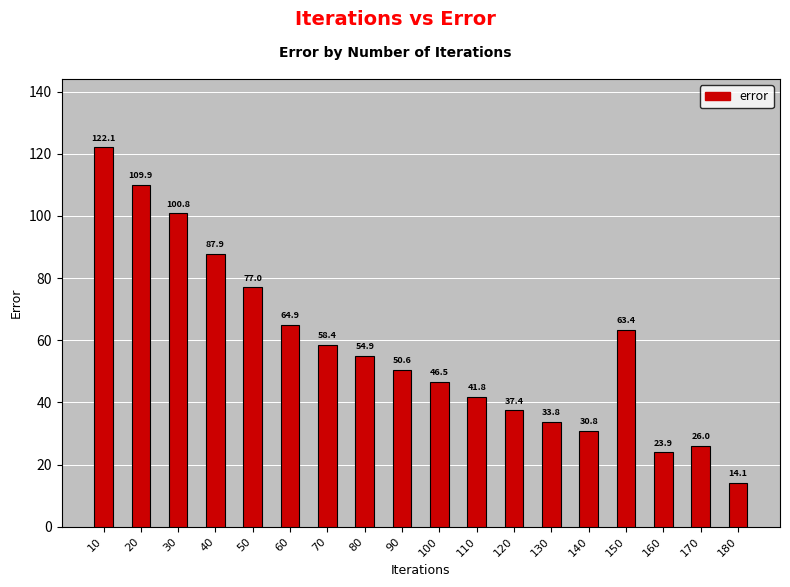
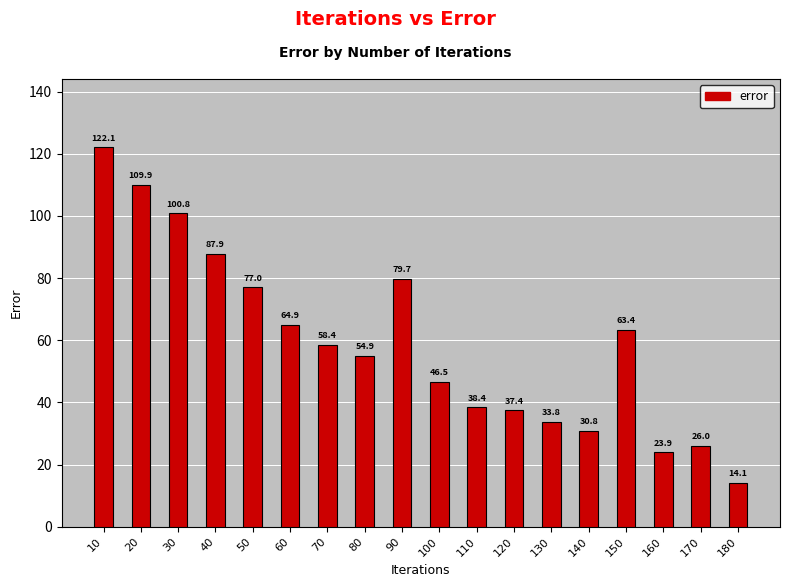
90: 50.6 -> 79.7
110: 41.8 -> 38.4
